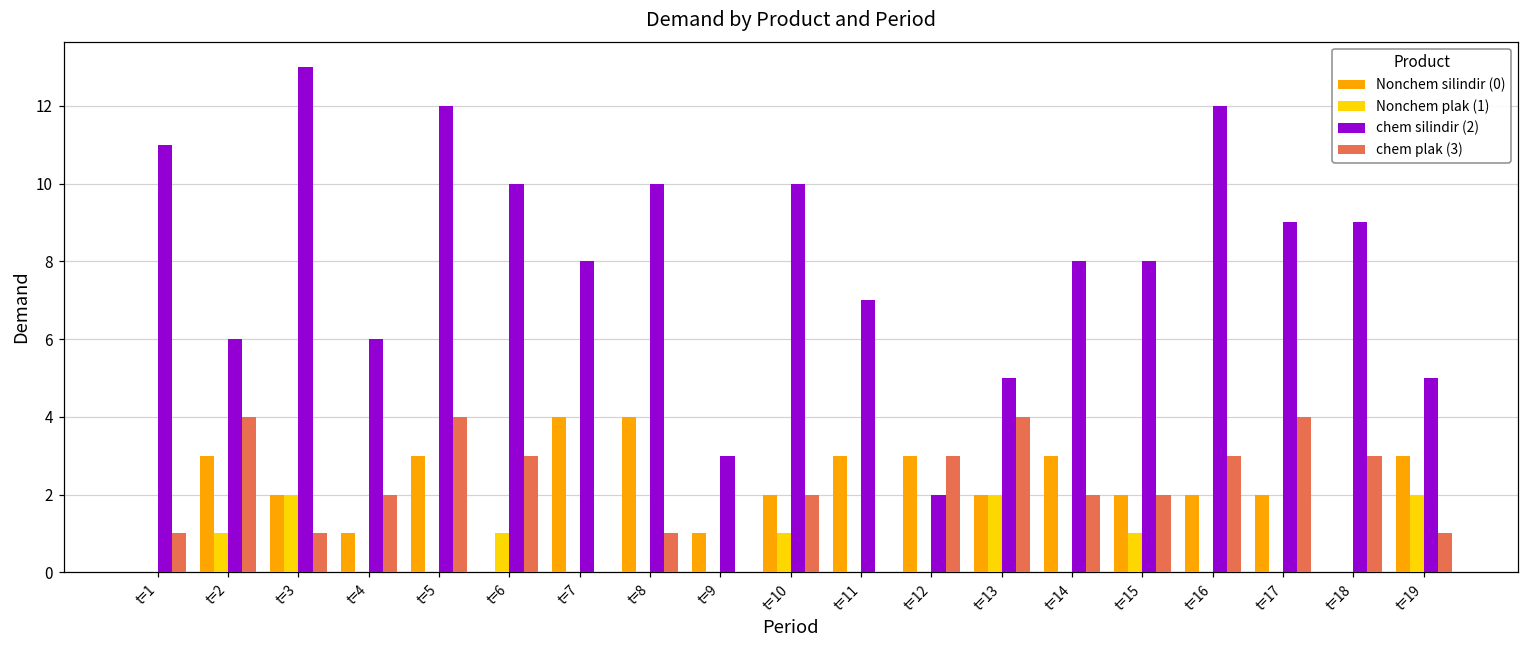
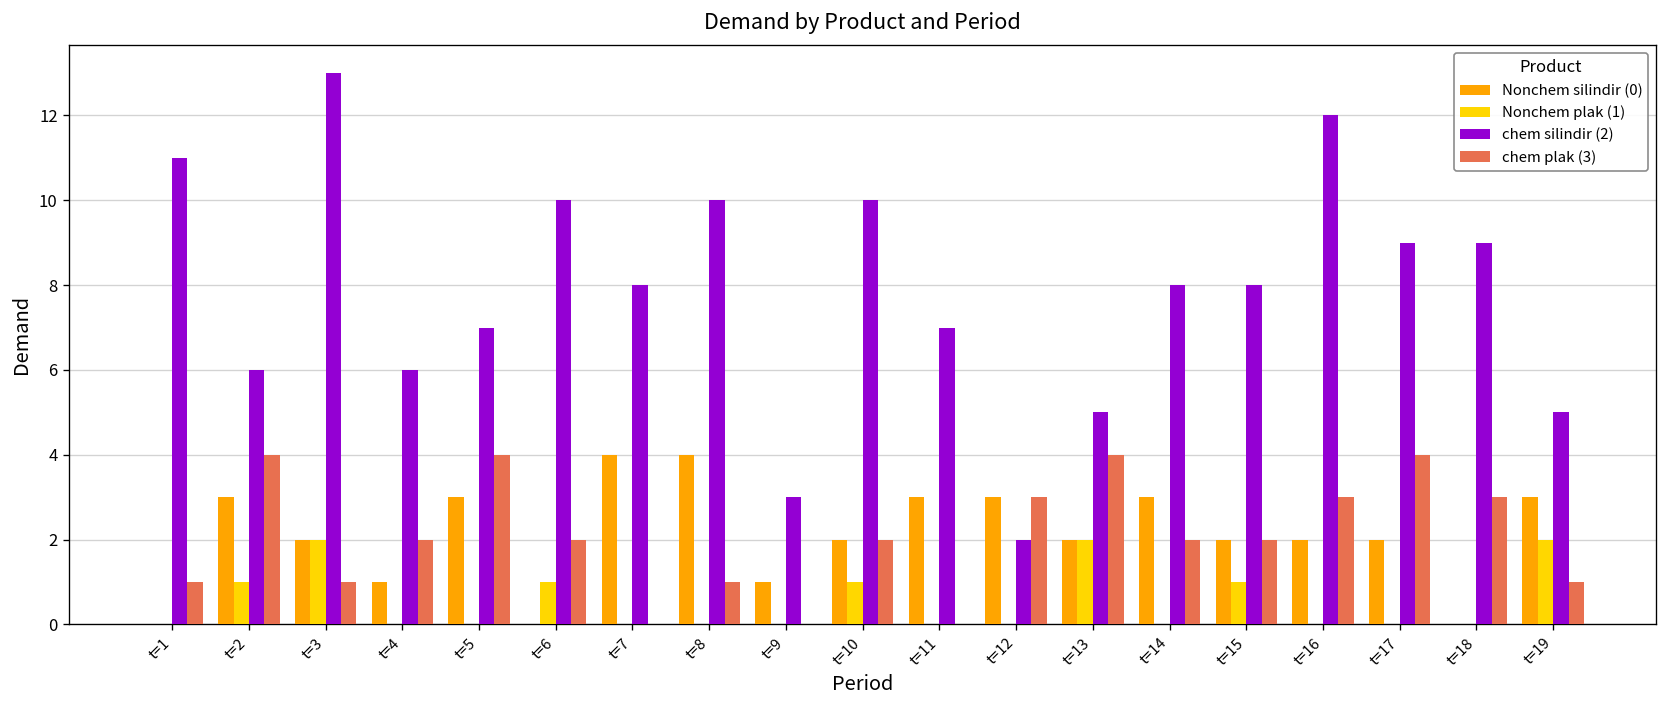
chem silindir (2), t=5: 12 -> 7
chem plak (3), t=6: 3 -> 2
